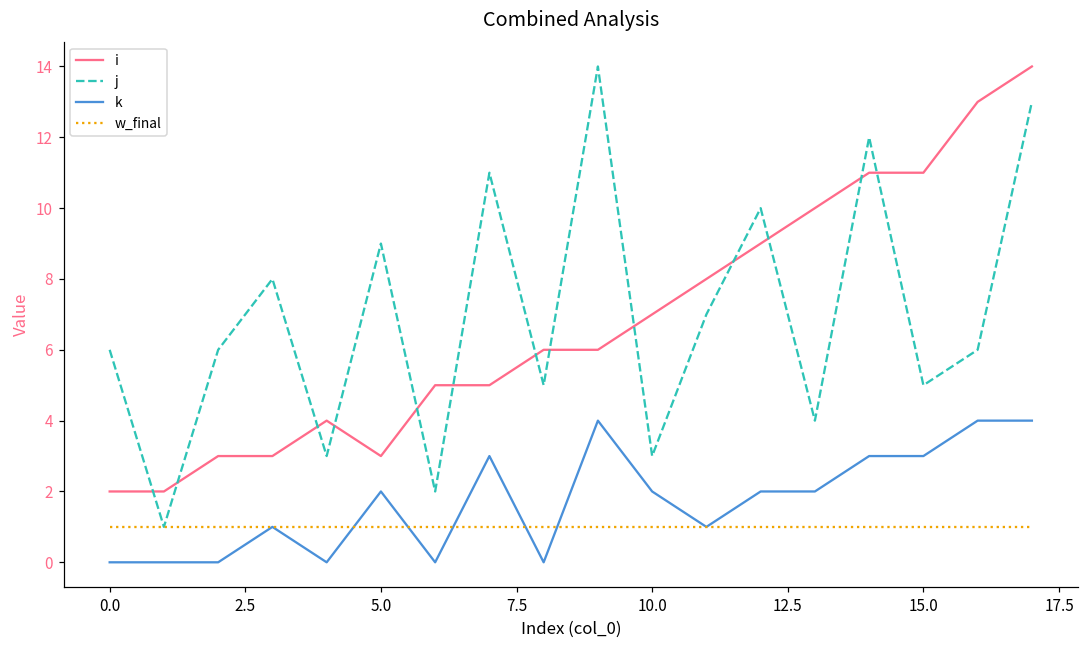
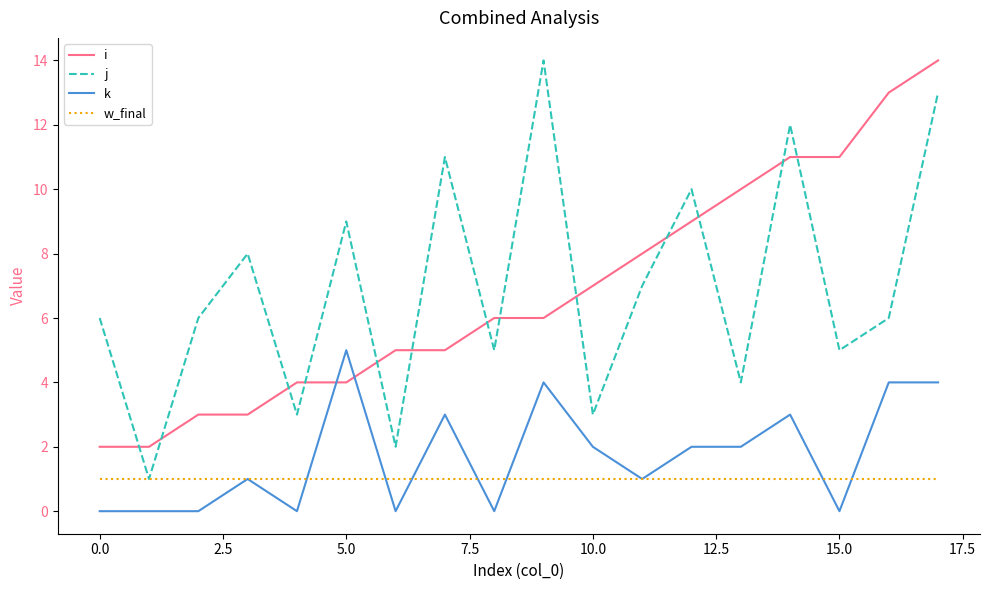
i, 5.0: 3 -> 4
k, 5.0: 2 -> 5
k, 15.0: 3 -> 0
